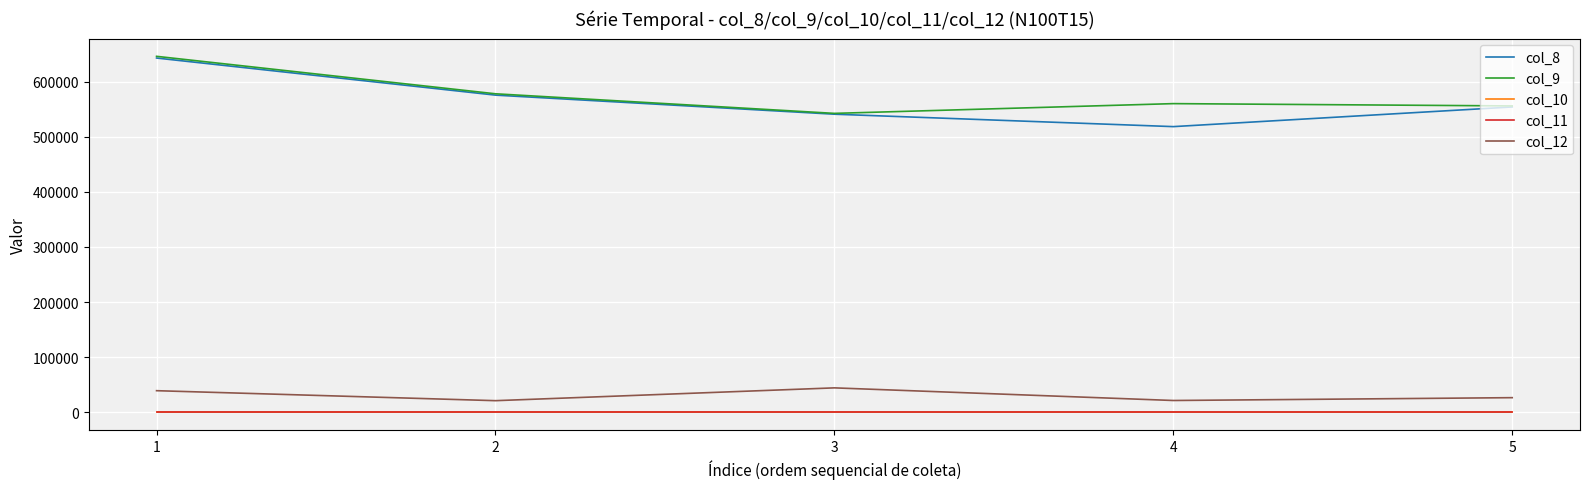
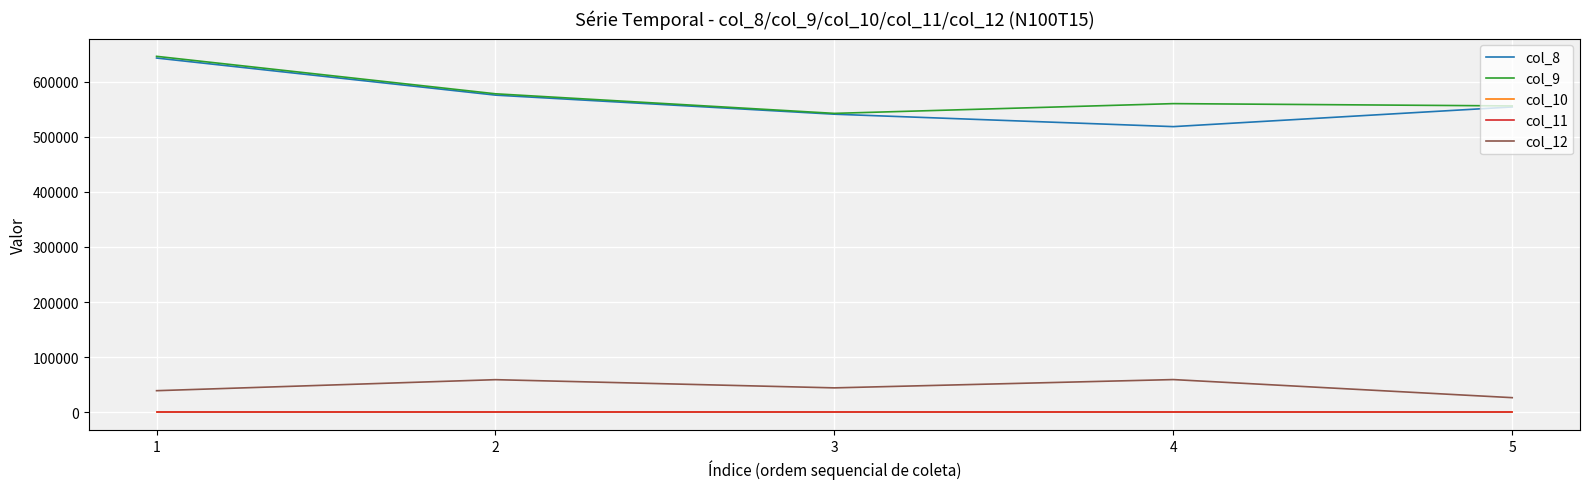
col_12, 2: 20000 -> 60000
col_12, 4: 20000 -> 60000
